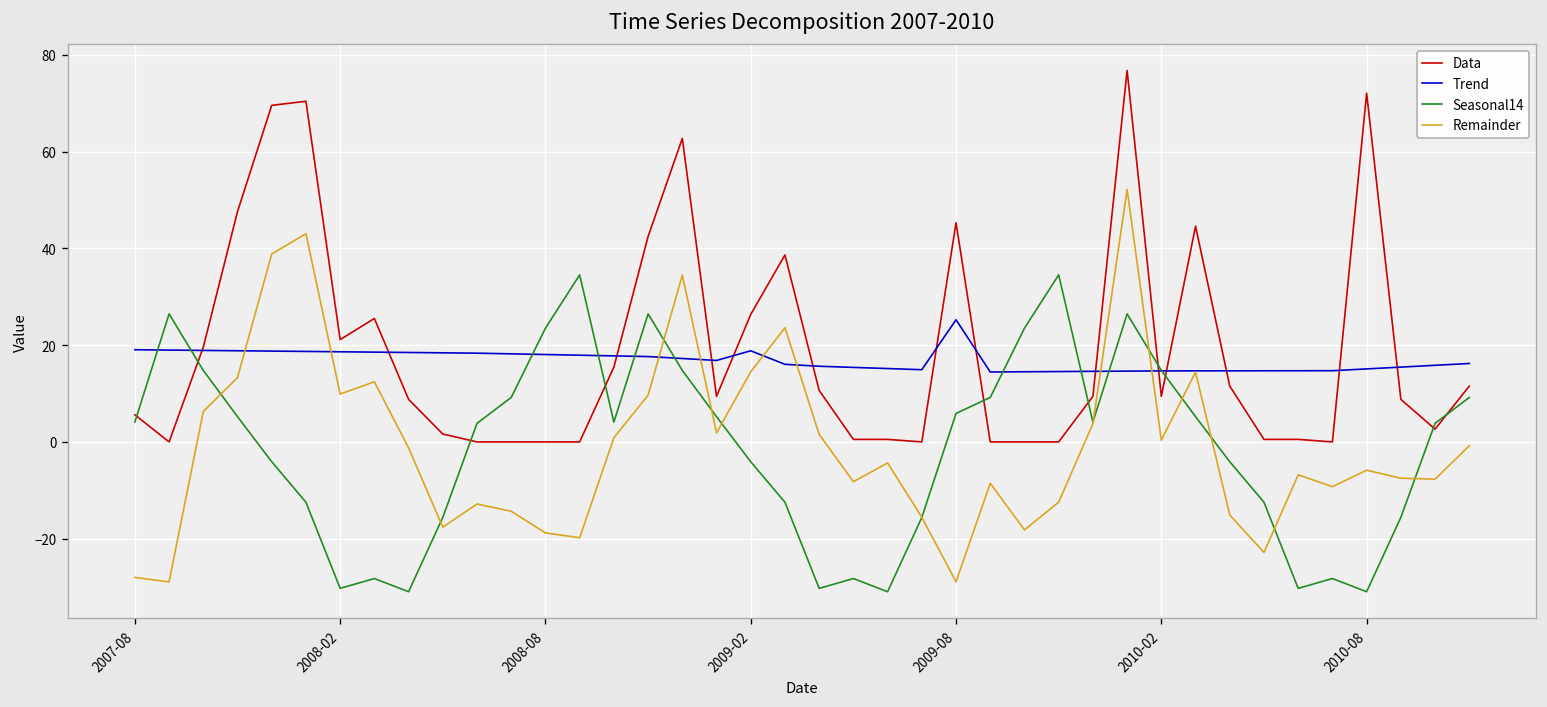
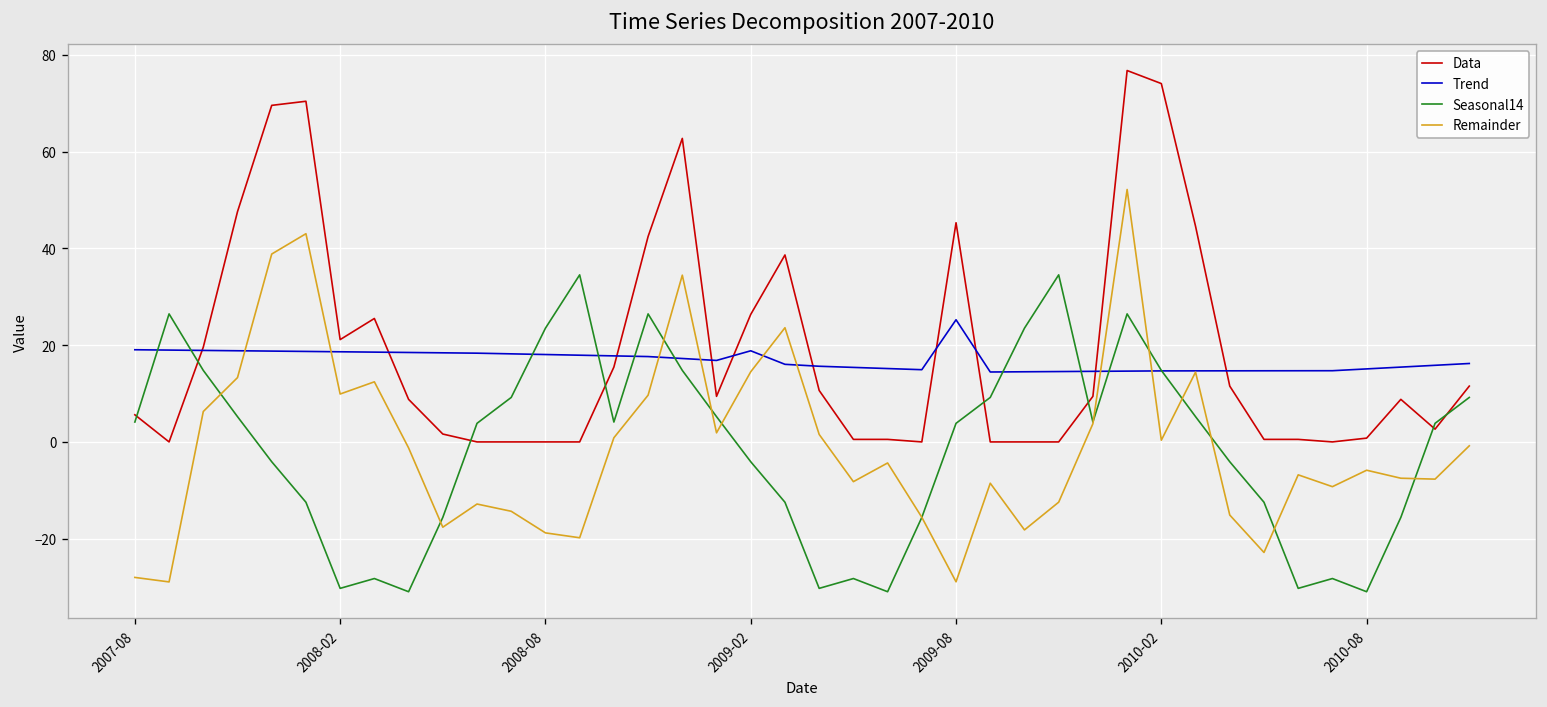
Seasonal14, 2009-08: 6 -> 4
Data, 2010-02: 9 -> 74
Data, 2010-08: 72 -> 1
